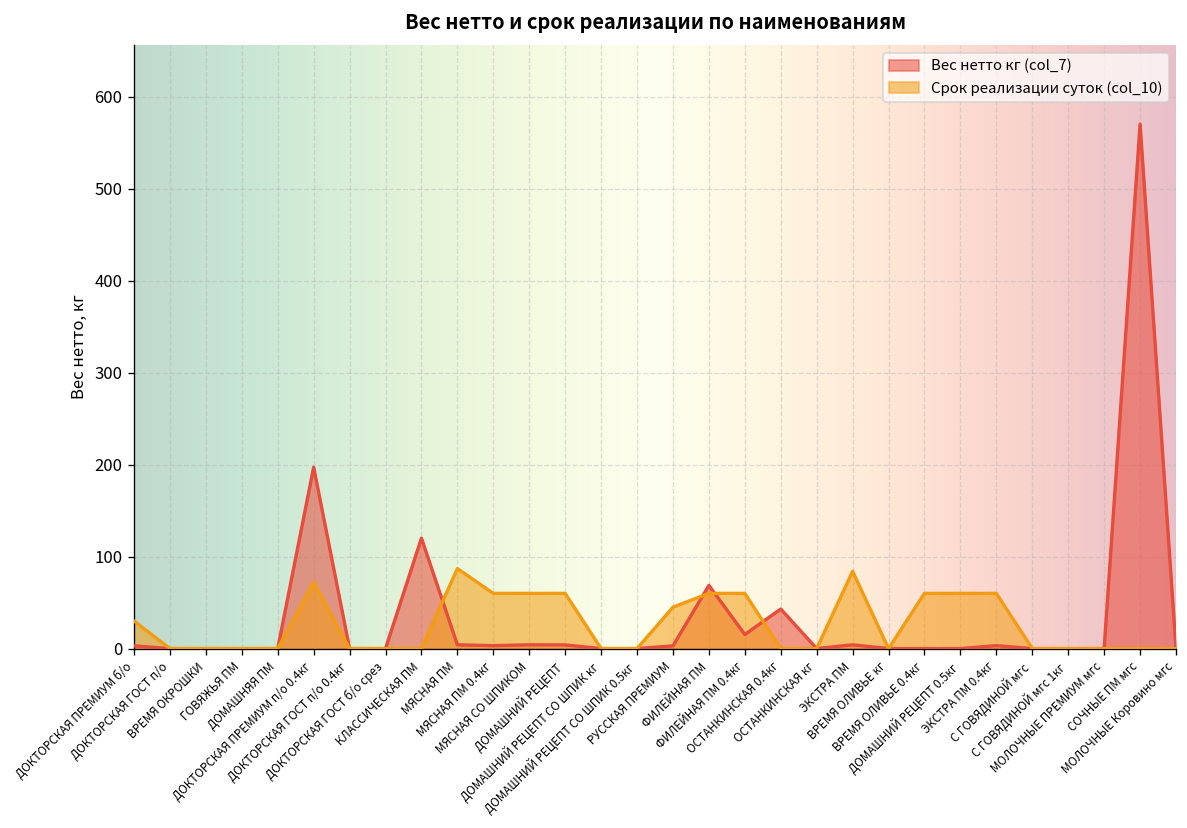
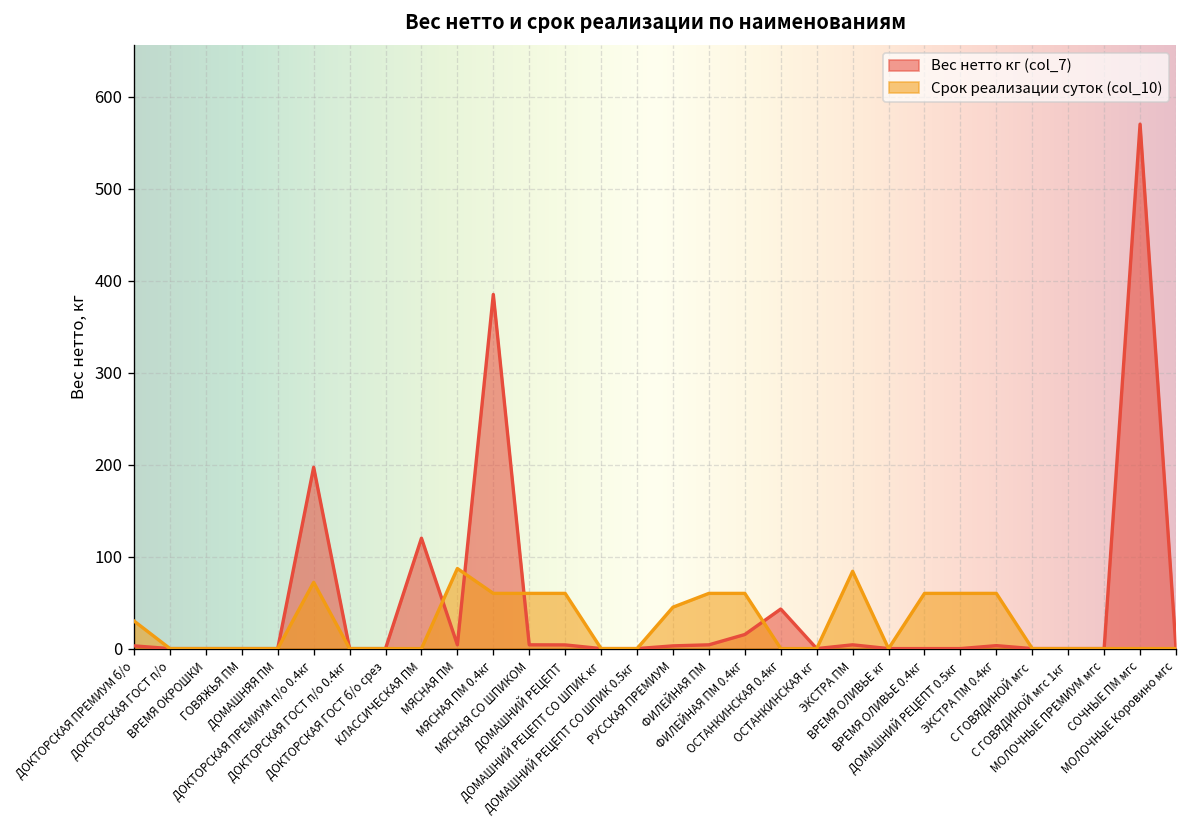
Вес нетто кг (col_7), МЯСНАЯ ПМ 0.4кг: 0 -> 380
Вес нетто кг (col_7), ФИЛЕЙНАЯ ПМ: 70 -> 0
